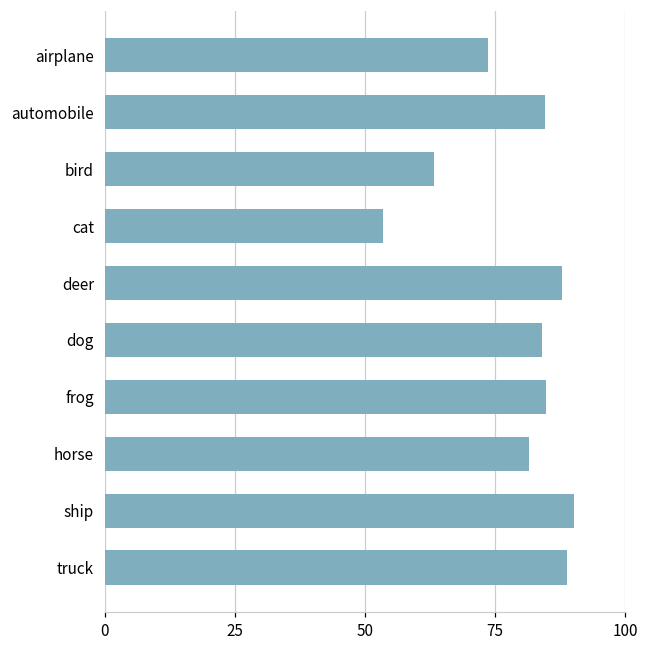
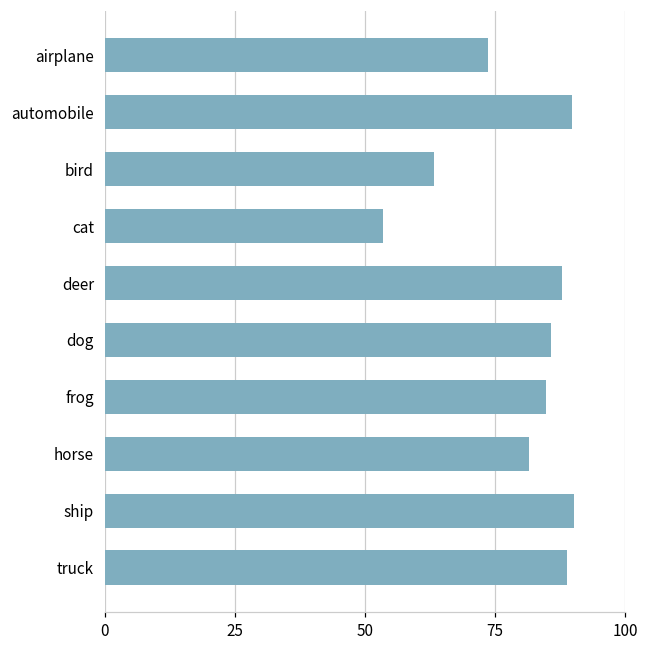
automobile: 85 -> 90
dog: 84 -> 86
